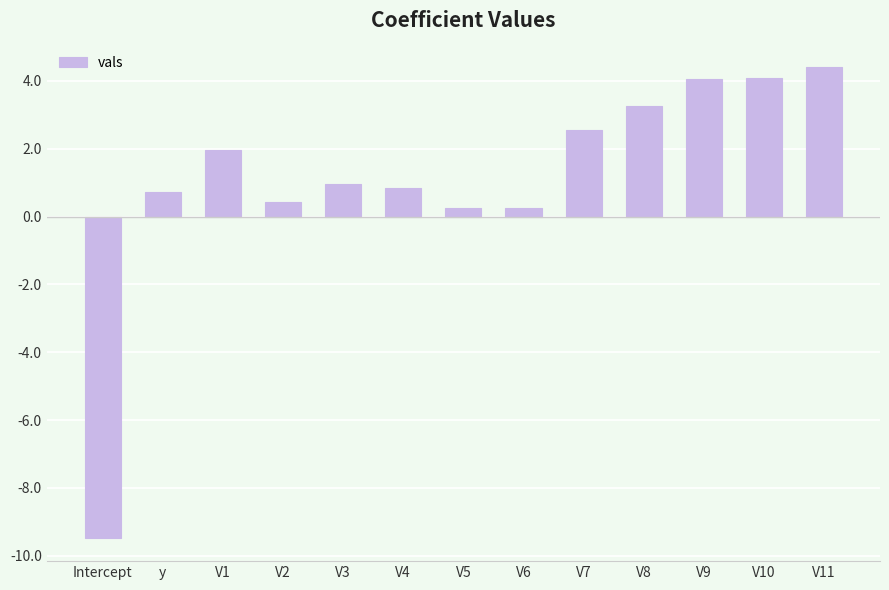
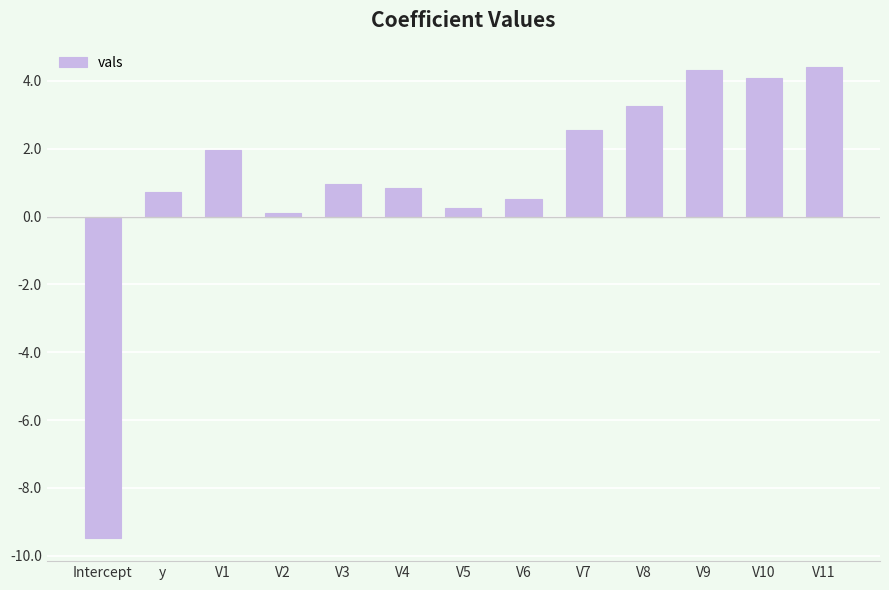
V2: 0.4 -> 0.1
V6: 0.3 -> 0.5
V9: 4.1 -> 4.3
